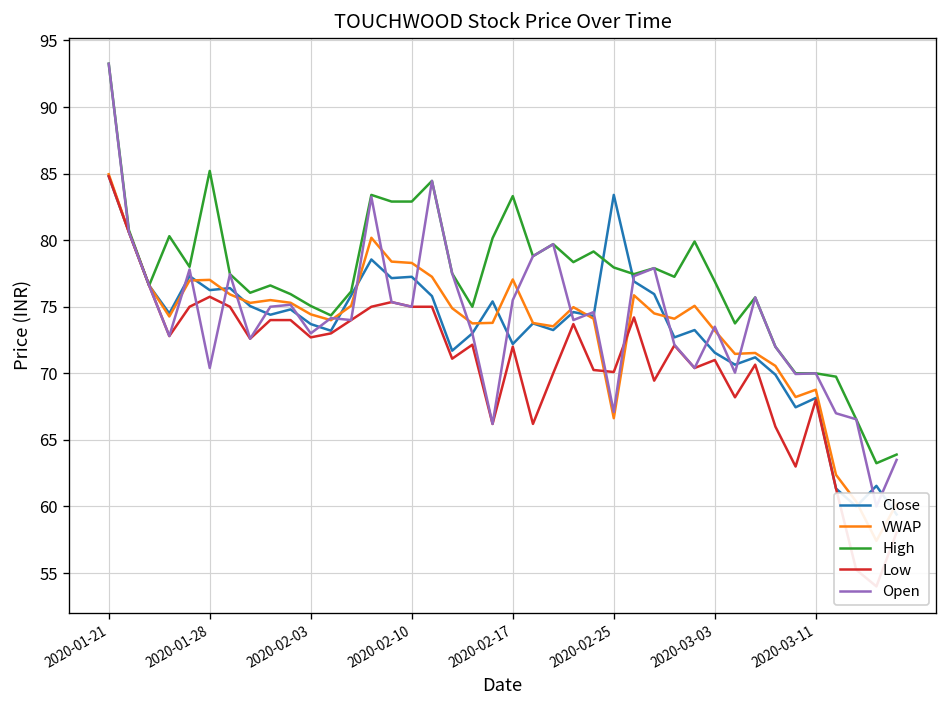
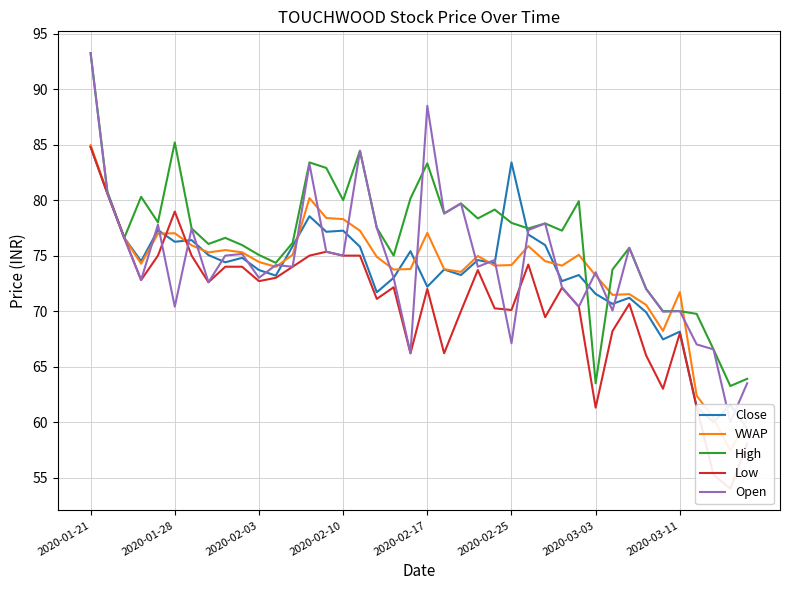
Low, 2020-01-28: 75.8 -> 79.0
High, 2020-02-10: 82.9 -> 80.0
Open, 2020-02-17: 75.5 -> 88.5
VWAP, 2020-02-25: 66.6 -> 74.2
High, 2020-03-03: 76.9 -> 63.5
Low, 2020-03-03: 71.0 -> 61.3
VWAP, 2020-03-11: 68.8 -> 71.7
